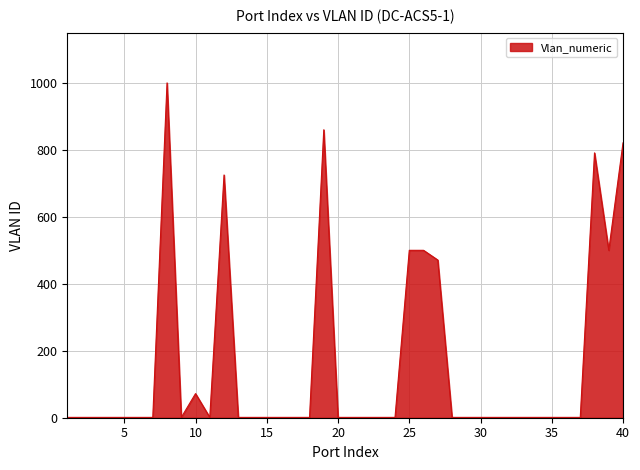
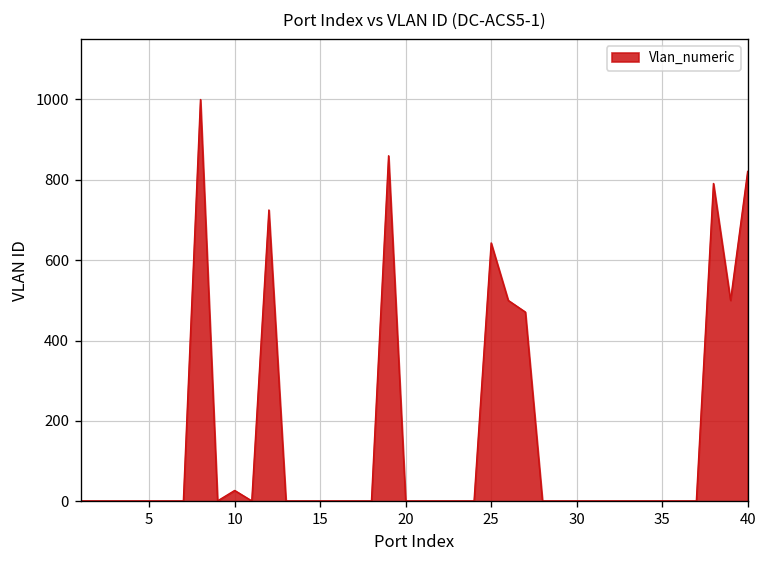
10: 70 -> 30
25: 500 -> 640
